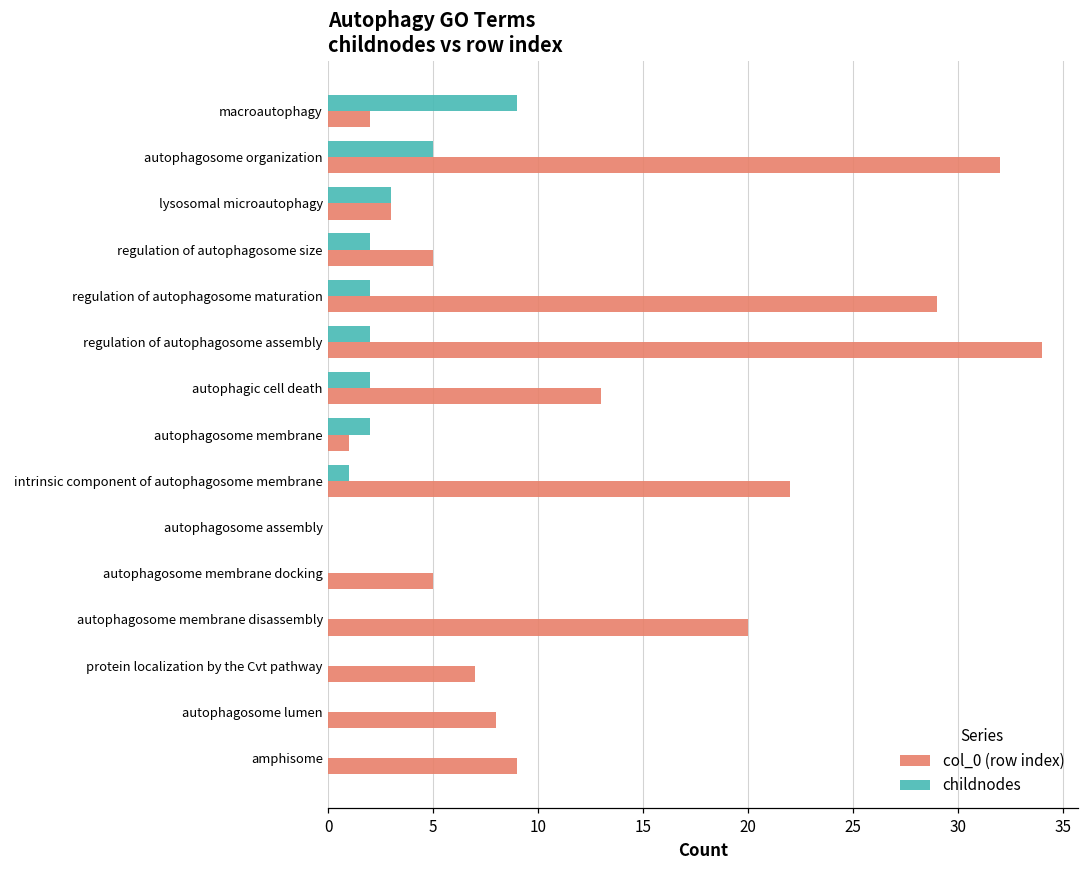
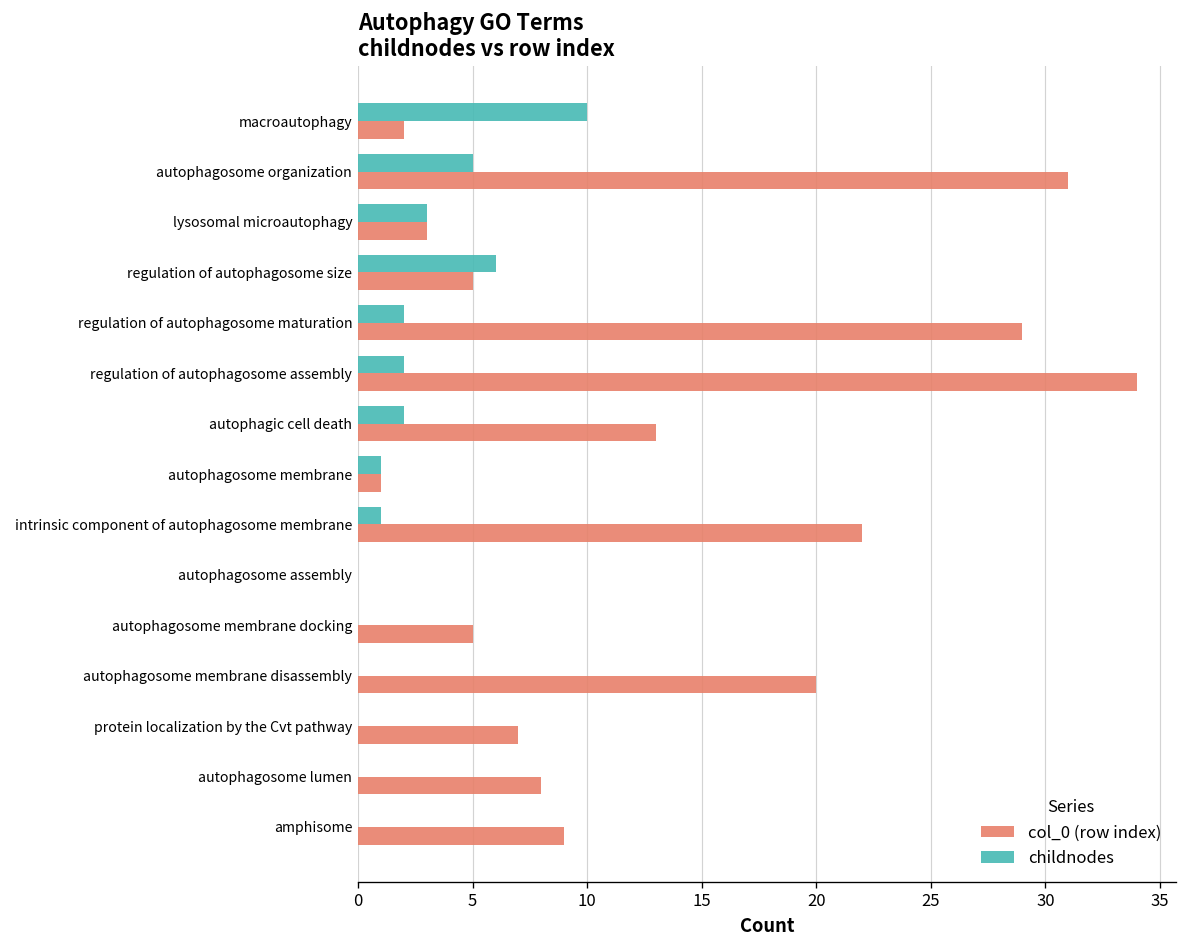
childnodes, macroautophagy: 9 -> 10
col_0 (row index), autophagosome organization: 32 -> 31
childnodes, regulation of autophagosome size: 2 -> 6
childnodes, autophagosome membrane: 2 -> 1
